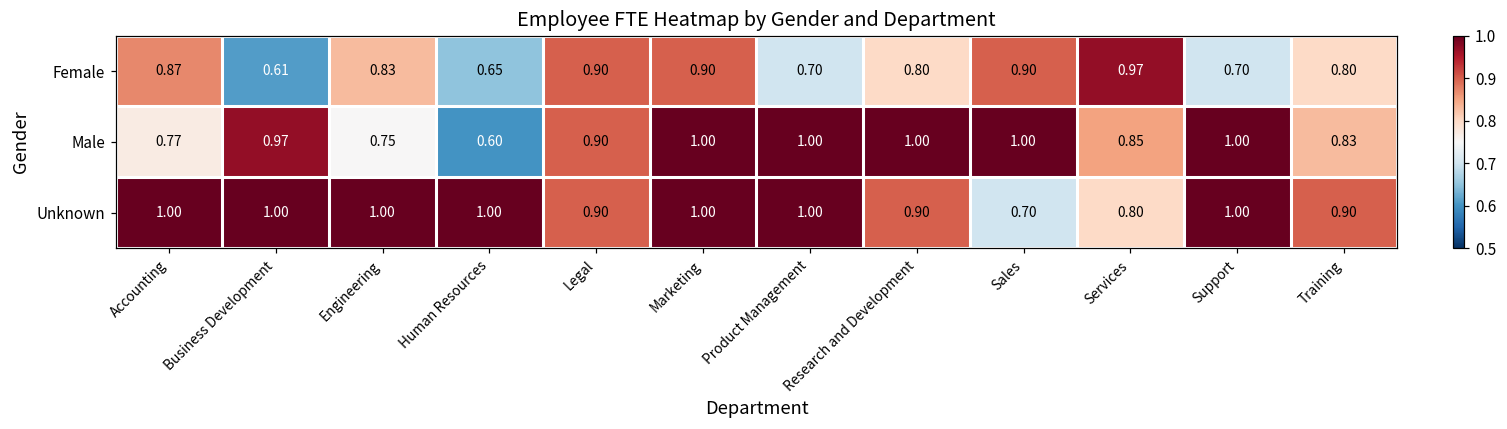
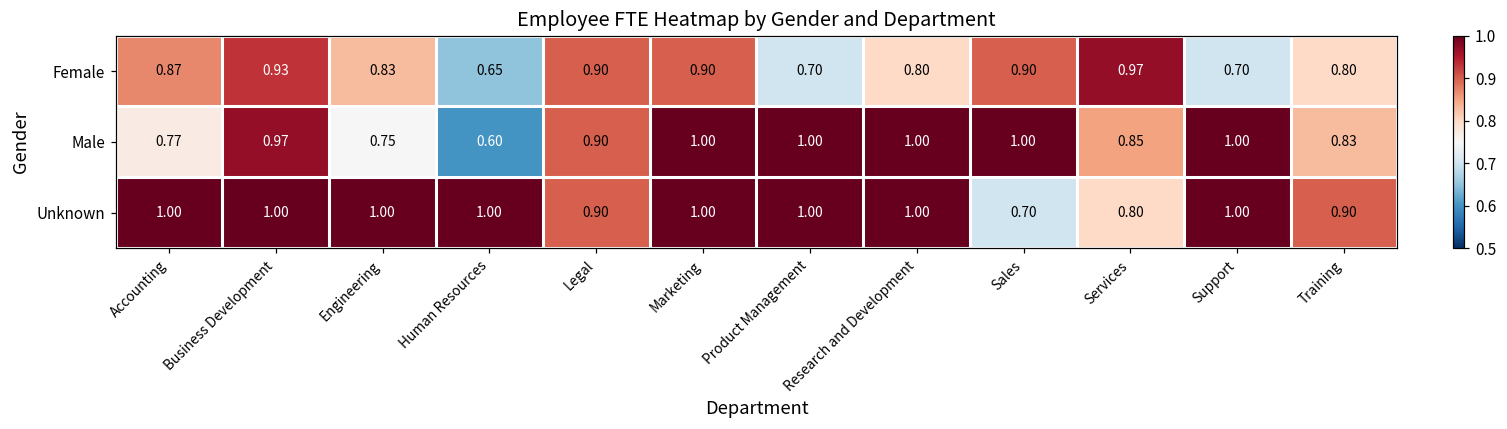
Female, Business Development: 0.61 -> 0.93
Unknown, Research and Development: 0.90 -> 1.00
